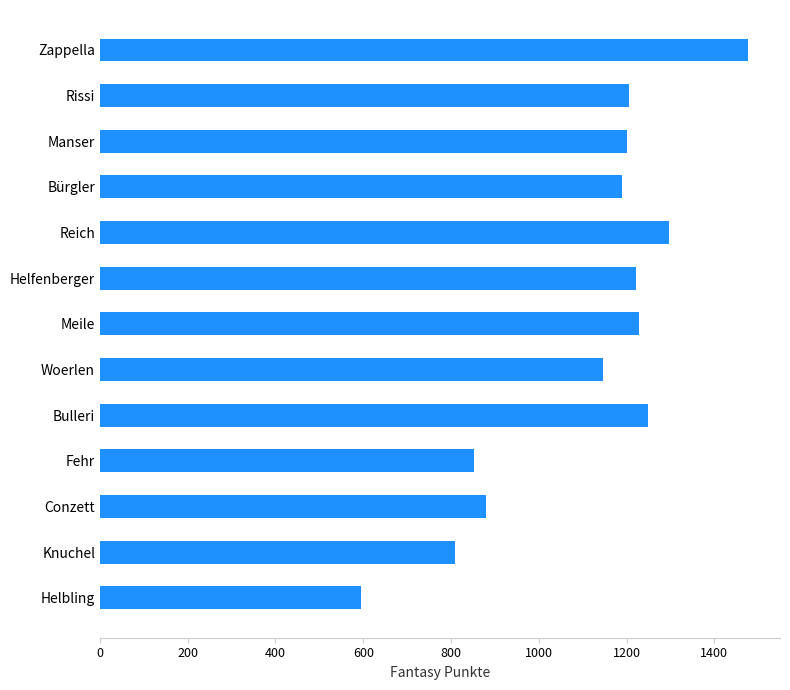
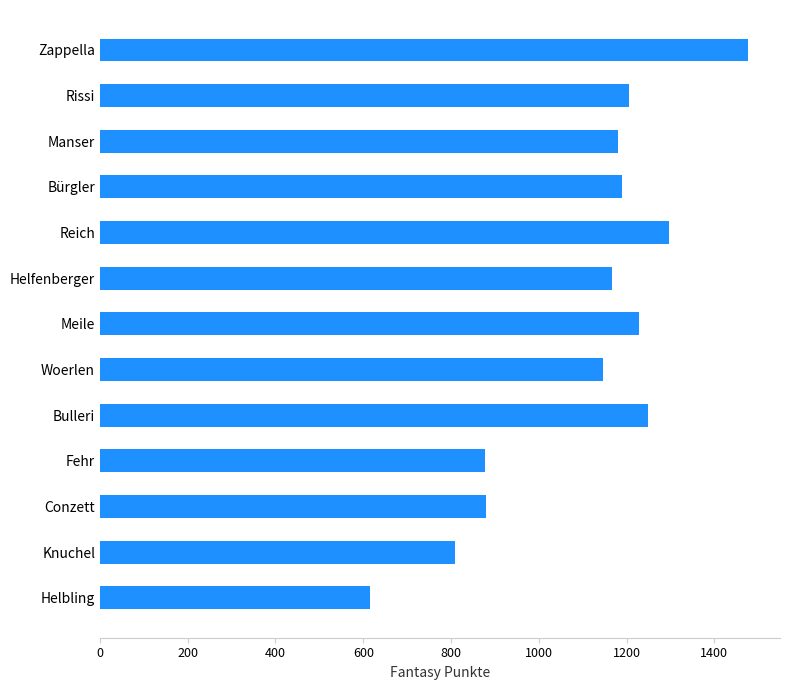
Manser: 1200 -> 1180
Helfenberger: 1220 -> 1170
Fehr: 850 -> 880
Helbling: 590 -> 620
